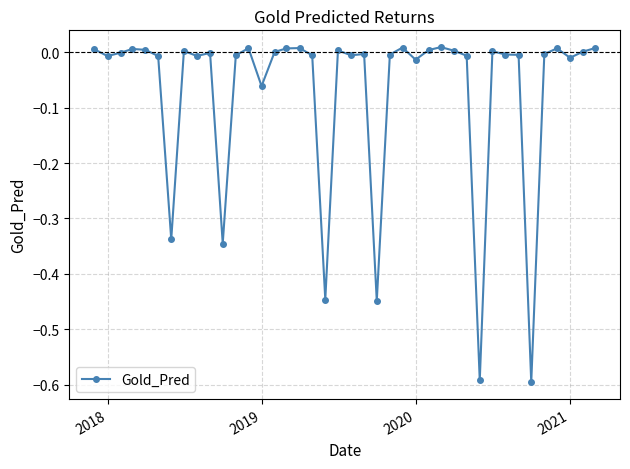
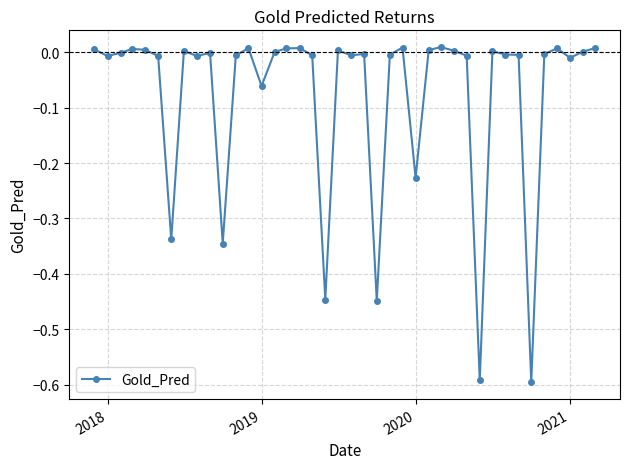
2020: -0.01 -> -0.23
